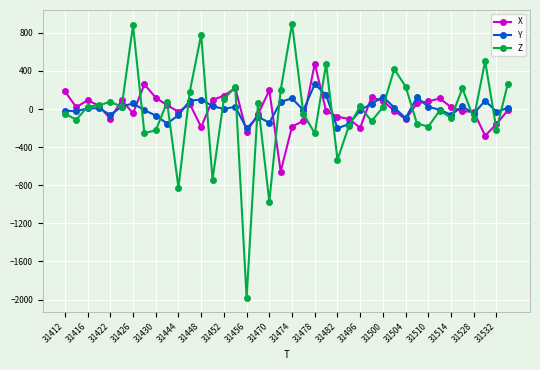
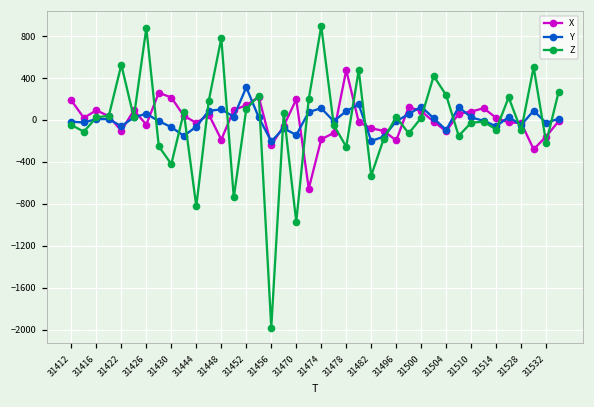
Z, 31422: 100 -> 500
X, 31430: 100 -> 200
Z, 31430: -200 -> -400
Y, 31452: 0 -> 300
Y, 31478: 300 -> 100
Z, 31510: -200 -> 0
